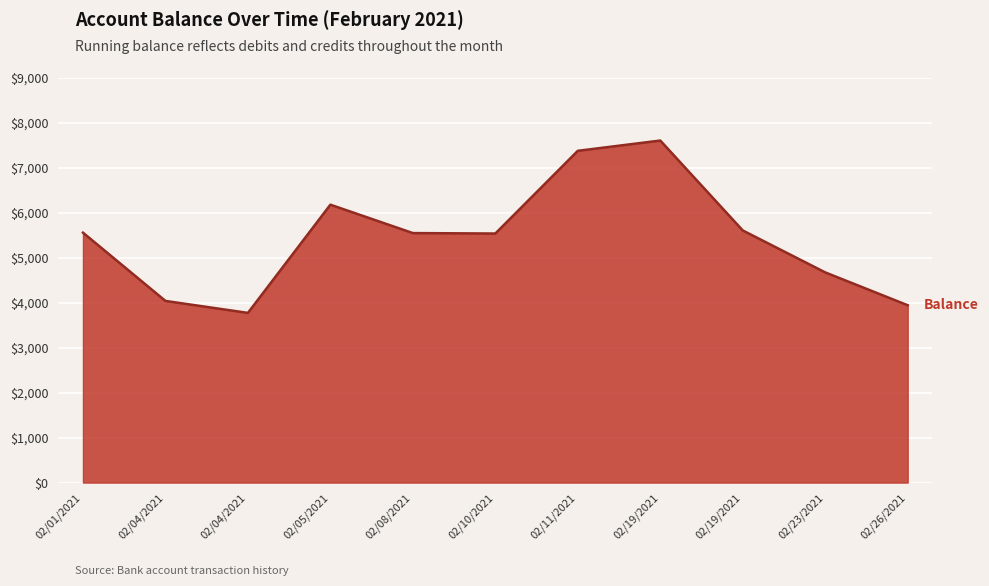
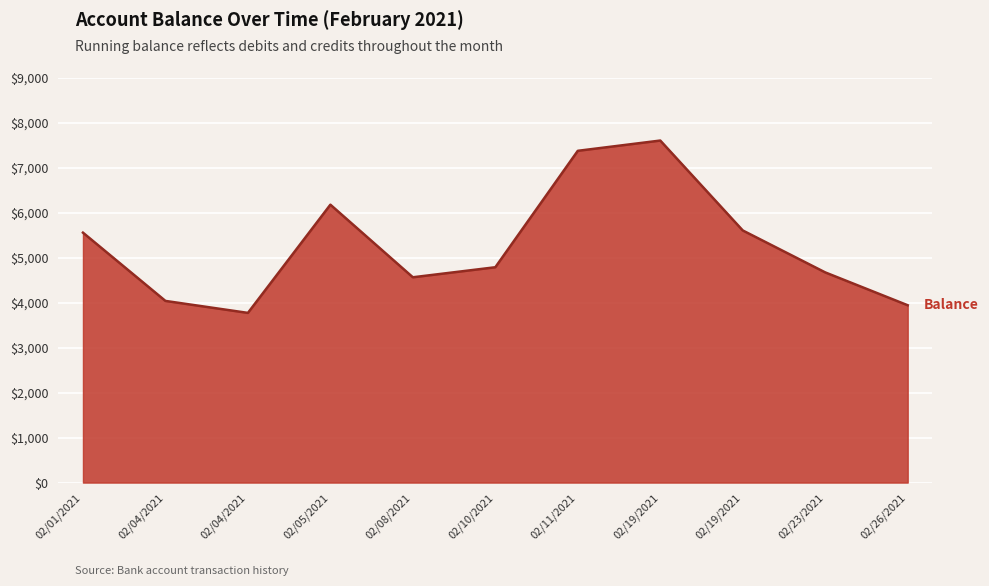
02/08/2021: $5,600 -> $4,600
02/10/2021: $5,500 -> $4,800
